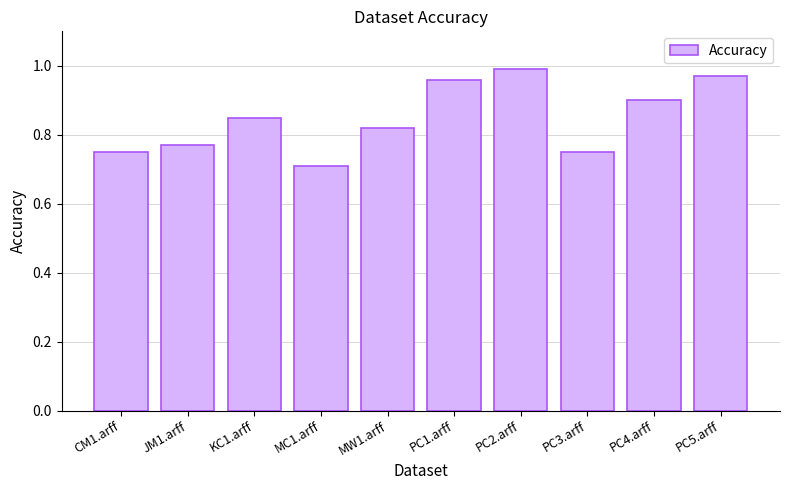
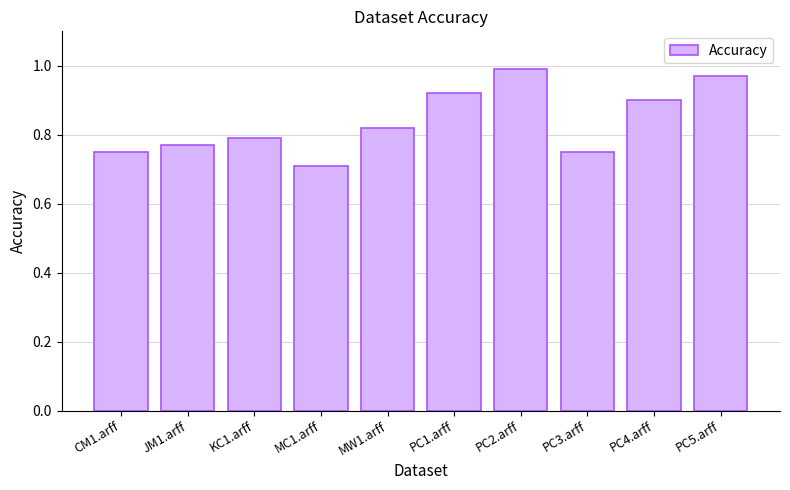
KC1.arff: 0.85 -> 0.79
PC1.arff: 0.96 -> 0.92
